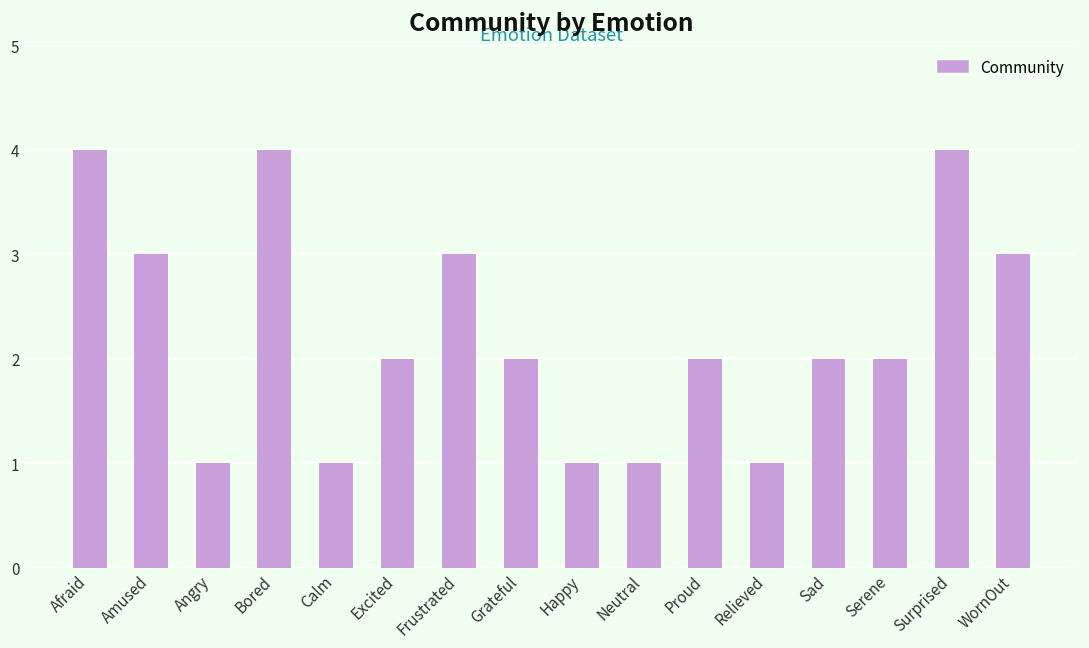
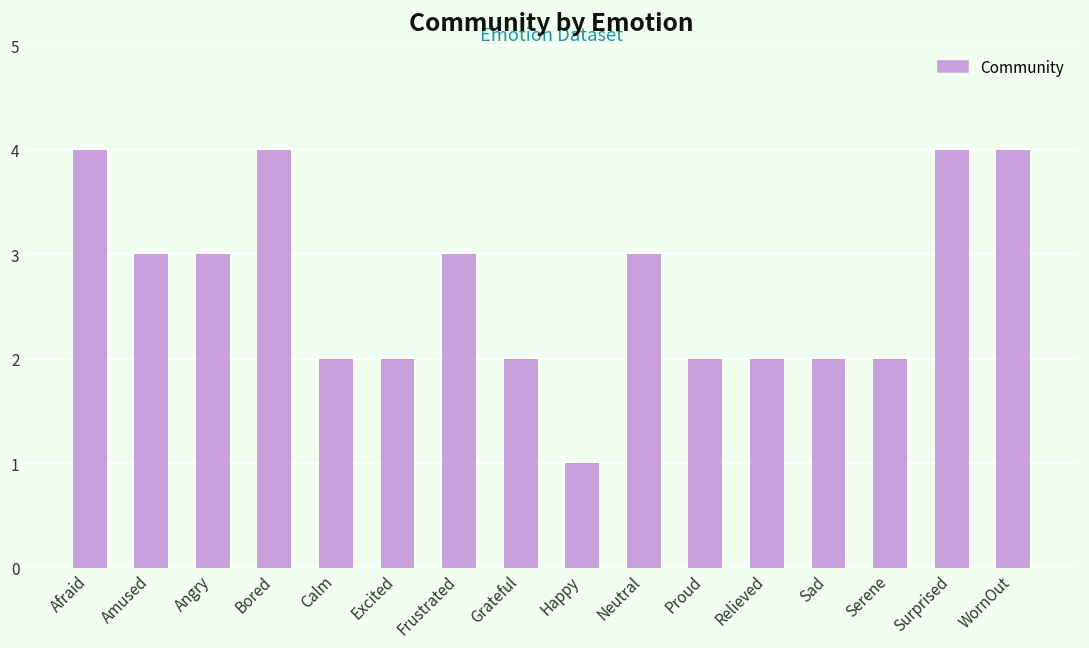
Angry: 1 -> 3
Calm: 1 -> 2
Neutral: 1 -> 3
Relieved: 1 -> 2
WornOut: 3 -> 4
